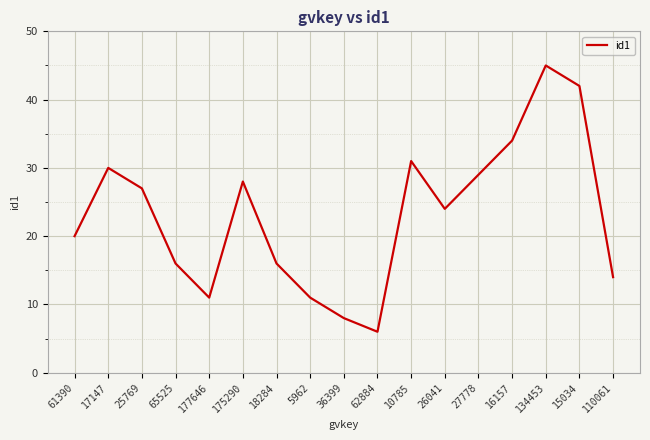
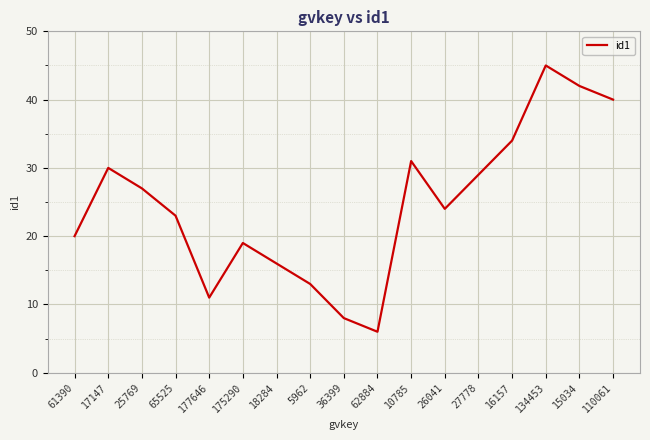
65525: 16 -> 23
175290: 28 -> 19
5962: 11 -> 13
110061: 14 -> 40
